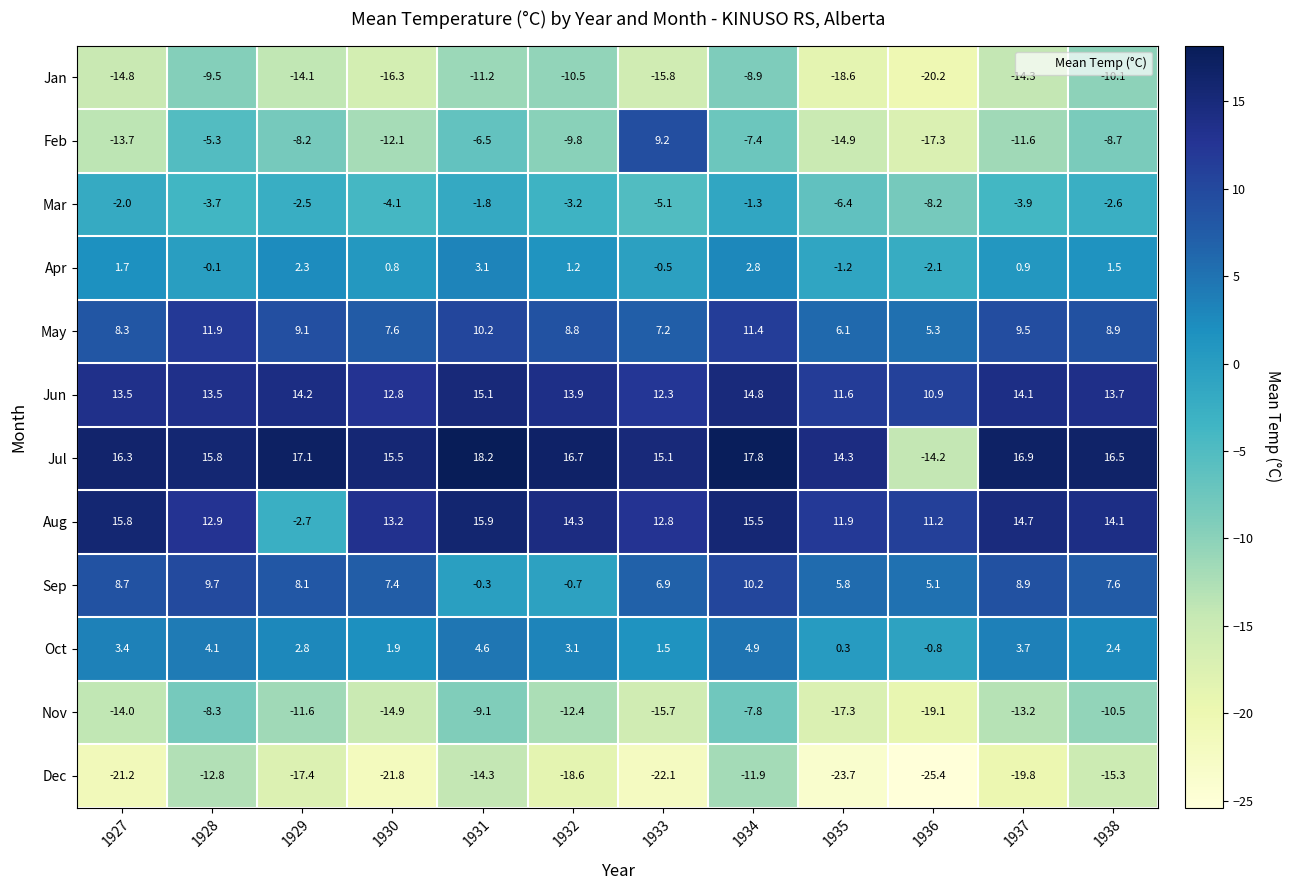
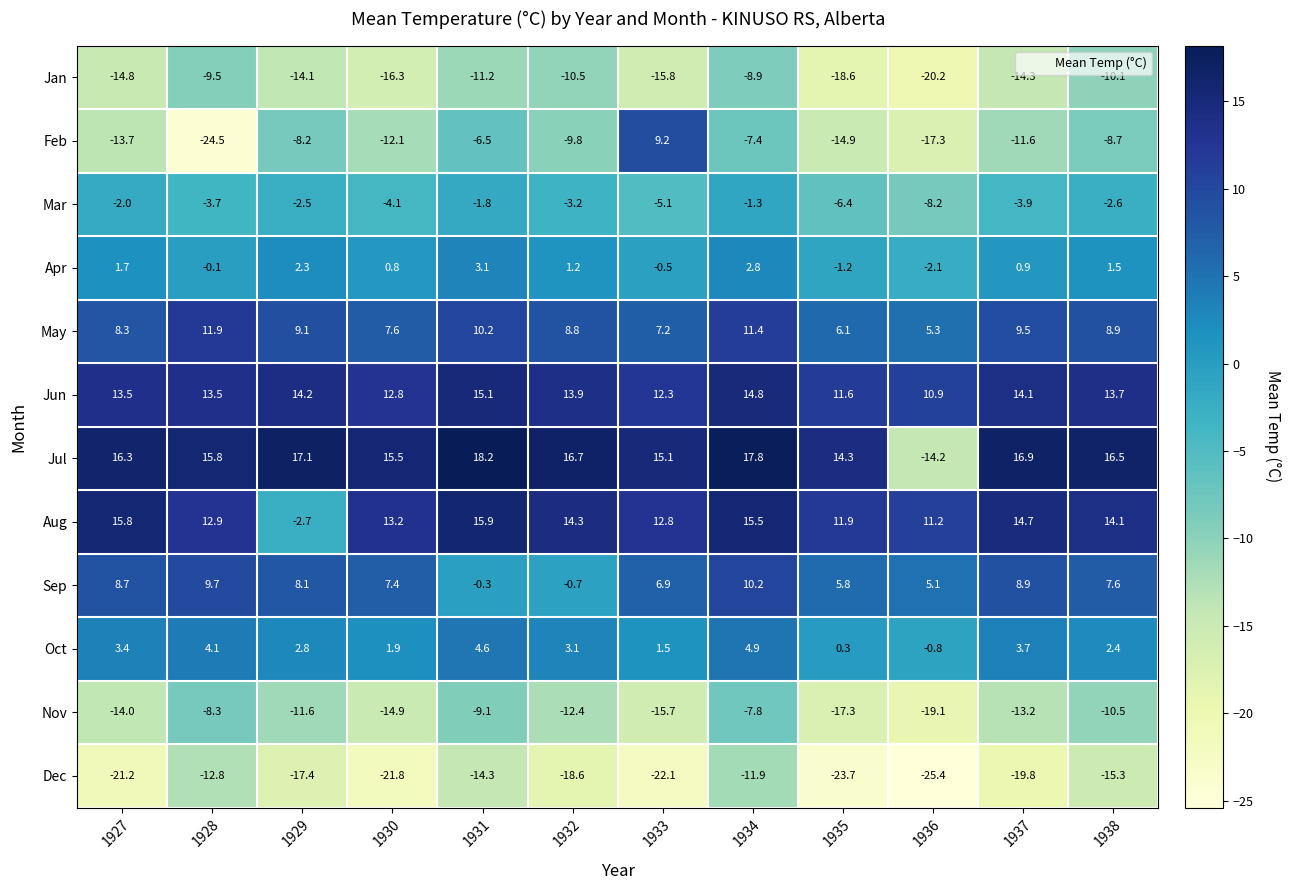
Feb, 1928: -5.3 -> -24.5
